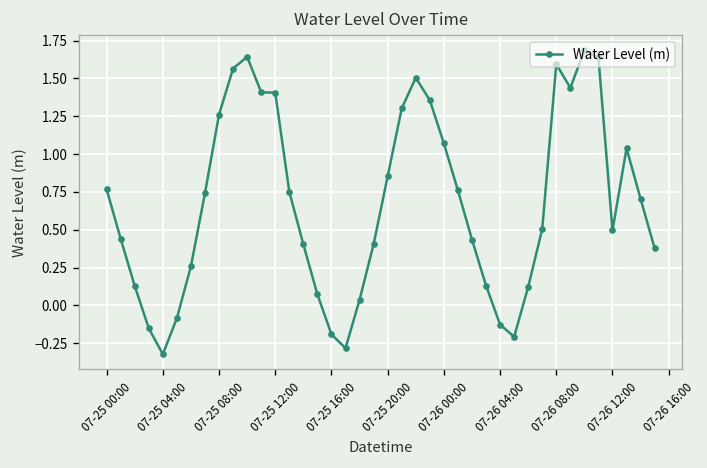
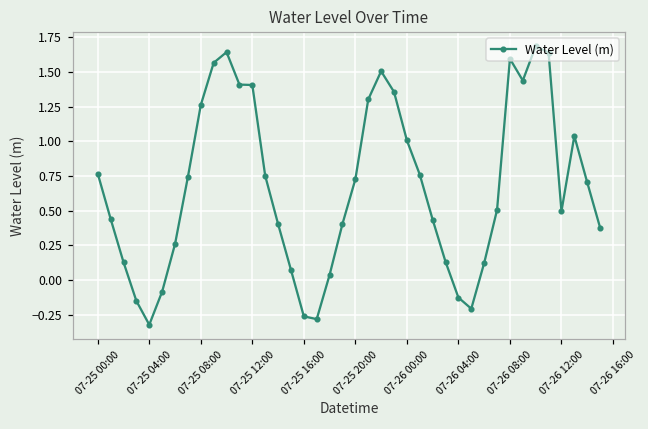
07-25 16:00: -0.19 -> -0.26
07-25 20:00: 0.85 -> 0.73
07-26 00:00: 1.07 -> 1.01
